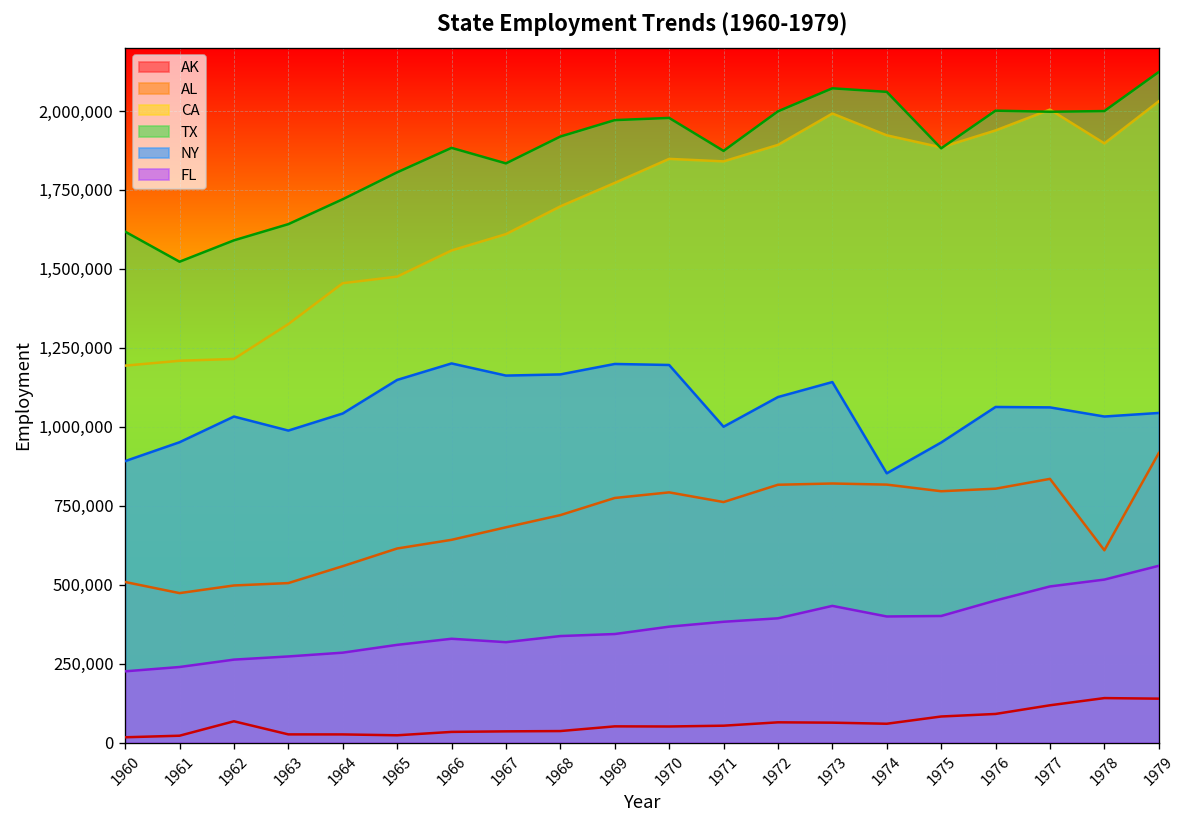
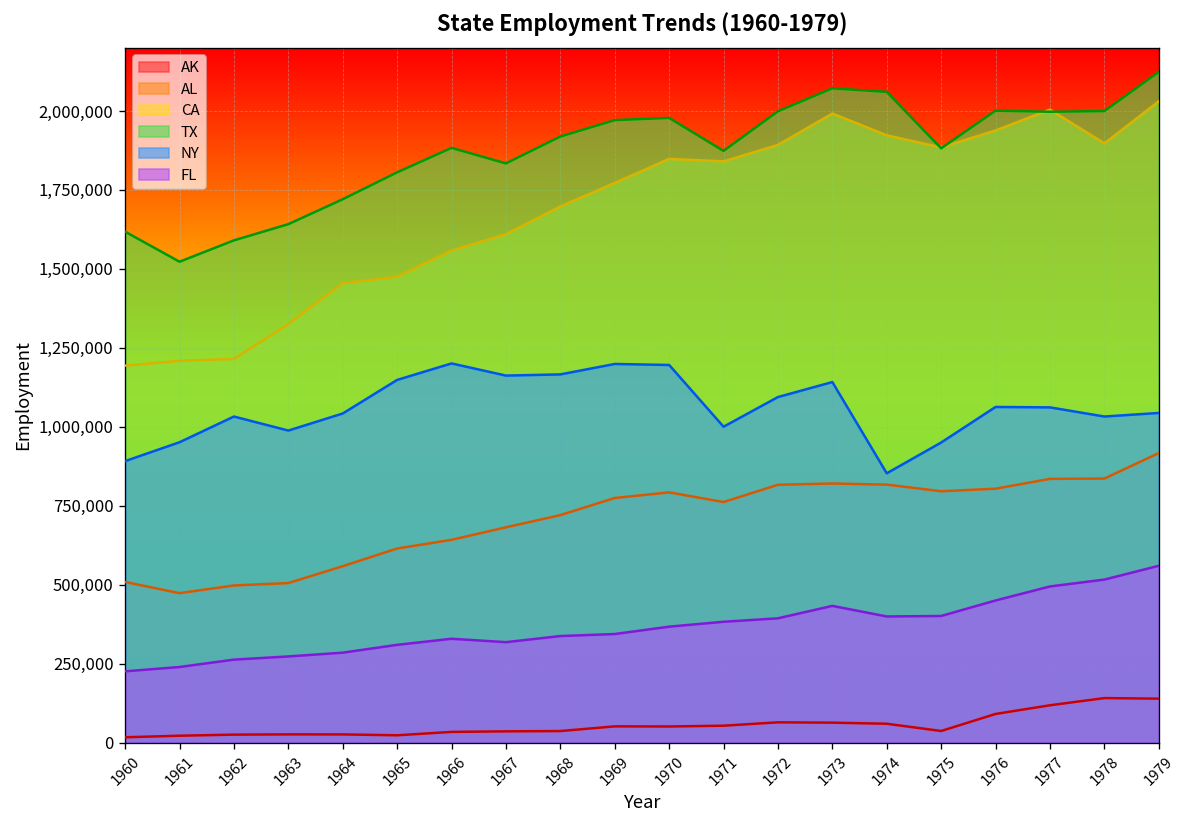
AK, 1962: 70,000 -> 30,000
AK, 1975: 80,000 -> 40,000
AL, 1978: 610,000 -> 840,000
